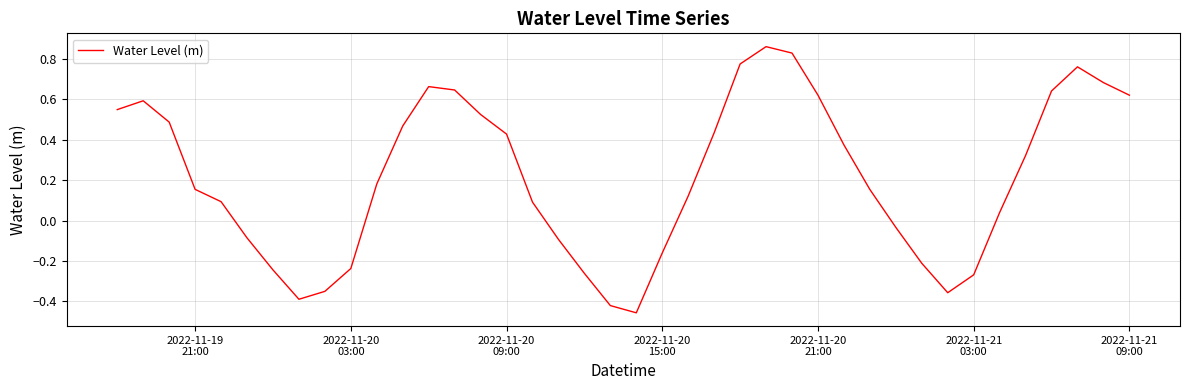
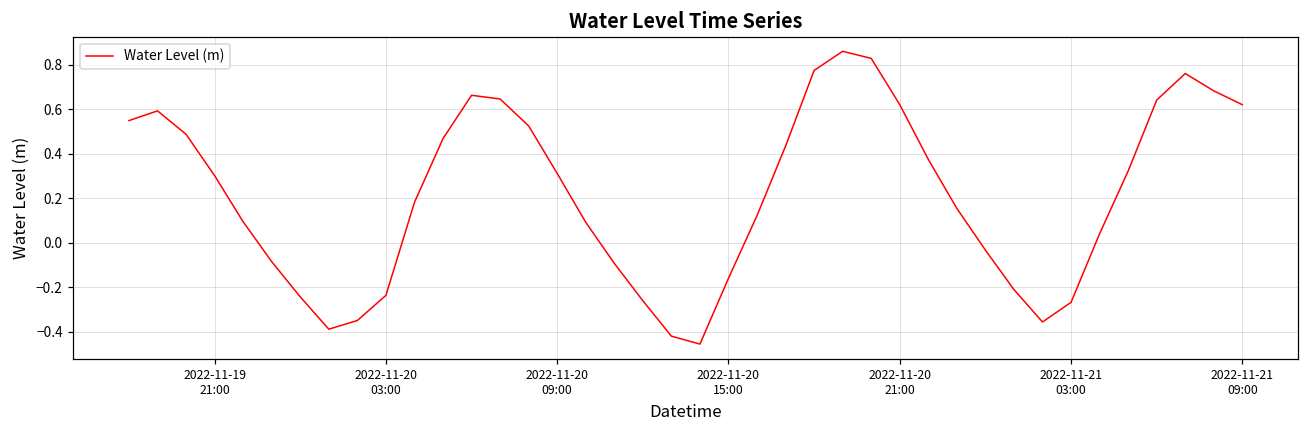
2022-11-19 21:00: 0.15 -> 0.30
2022-11-20 09:00: 0.43 -> 0.31
